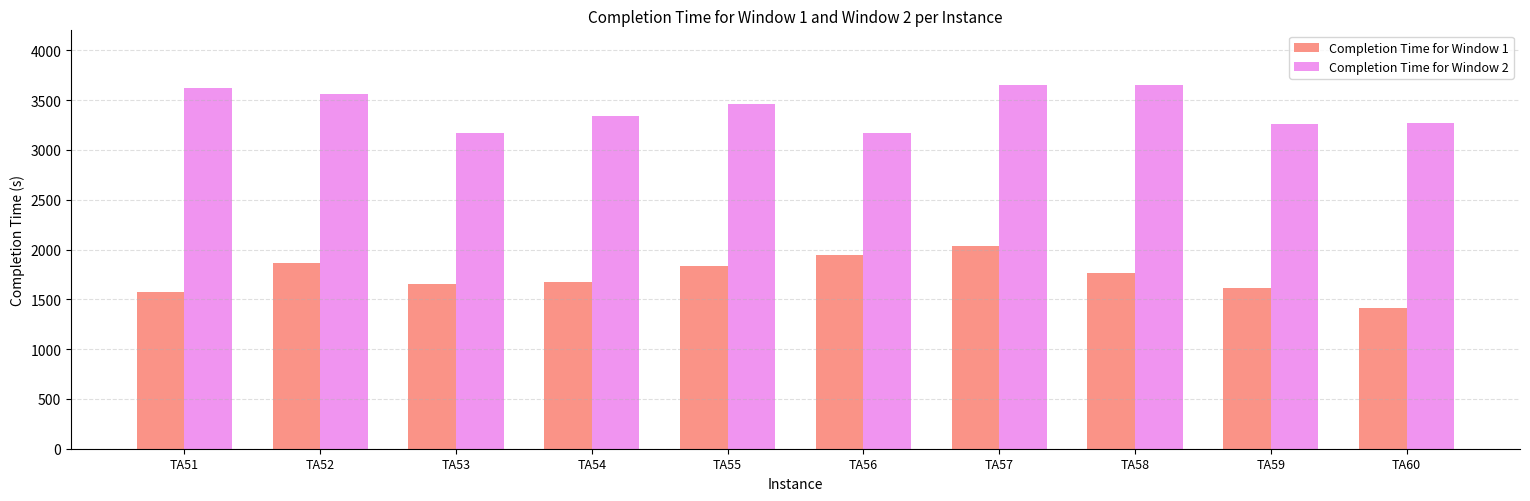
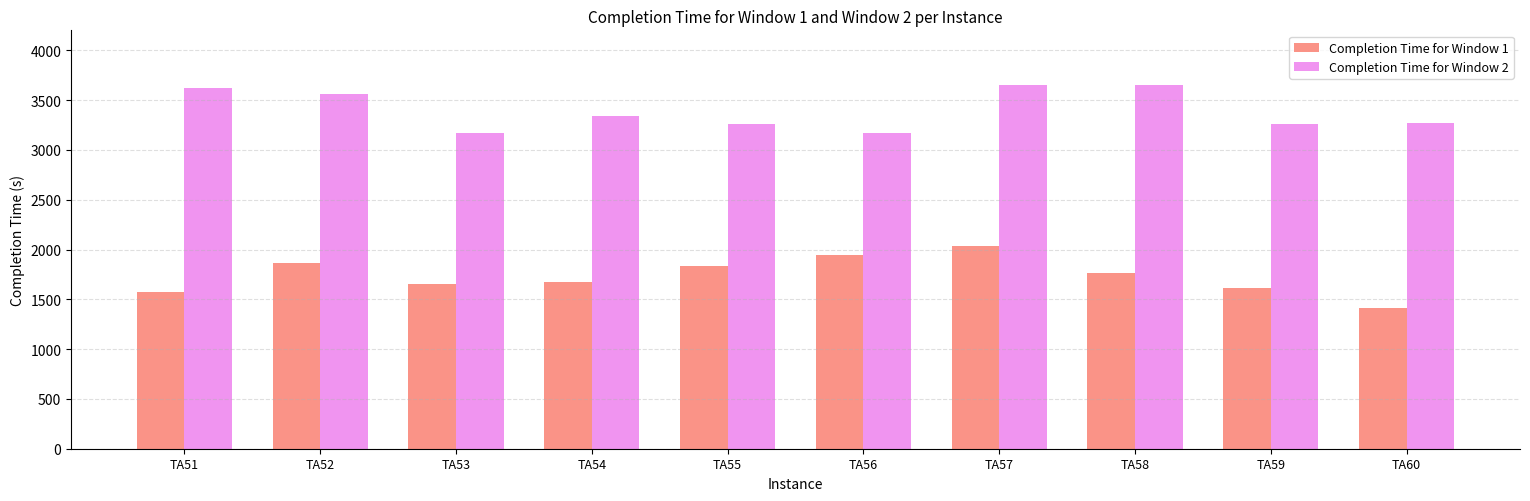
Completion Time for Window 2, TA55: 3500 -> 3300
